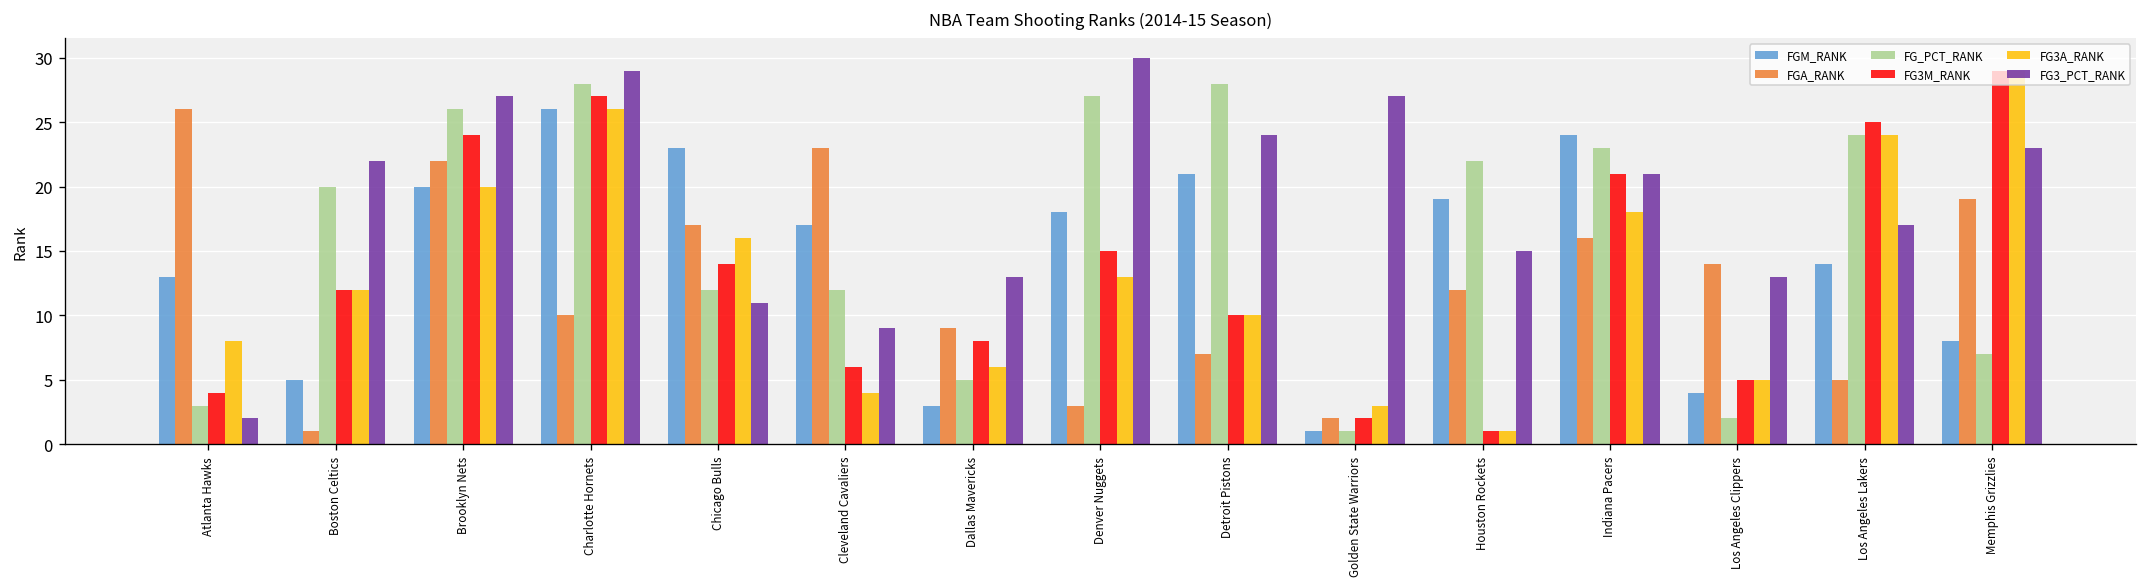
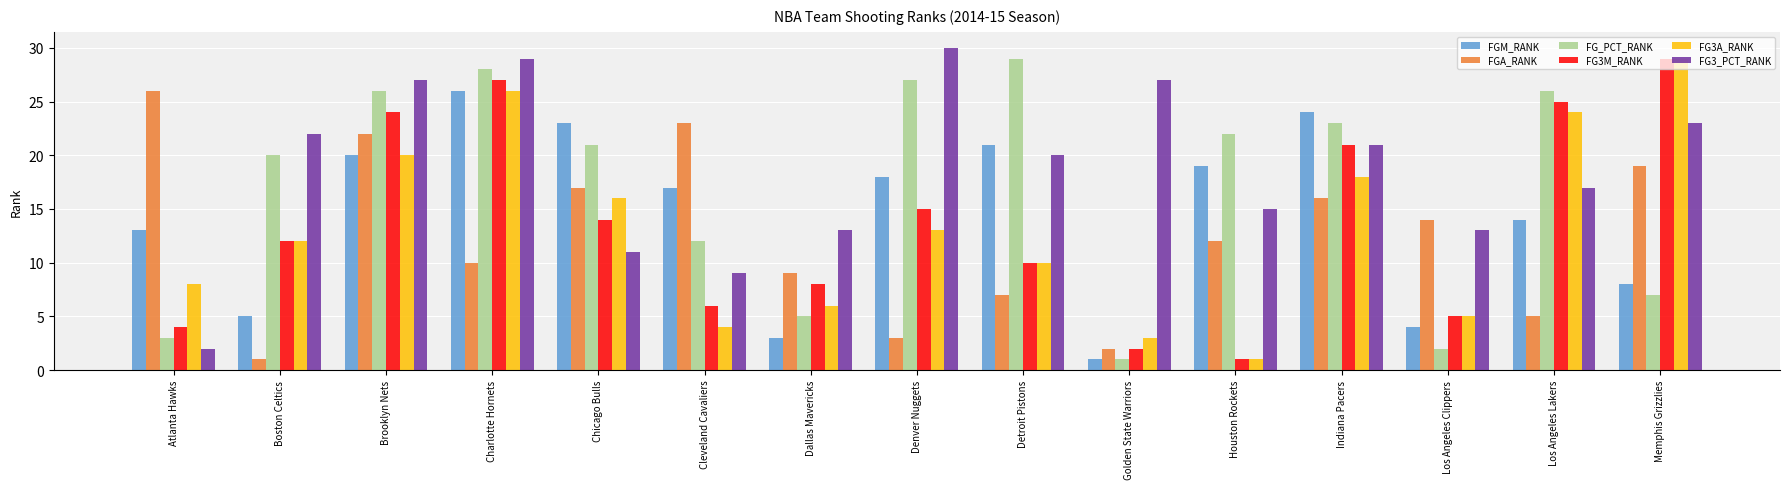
FG_PCT_RANK, Chicago Bulls: 12 -> 21
FG_PCT_RANK, Detroit Pistons: 28 -> 29
FG3_PCT_RANK, Detroit Pistons: 24 -> 20
FG_PCT_RANK, Los Angeles Lakers: 24 -> 26
